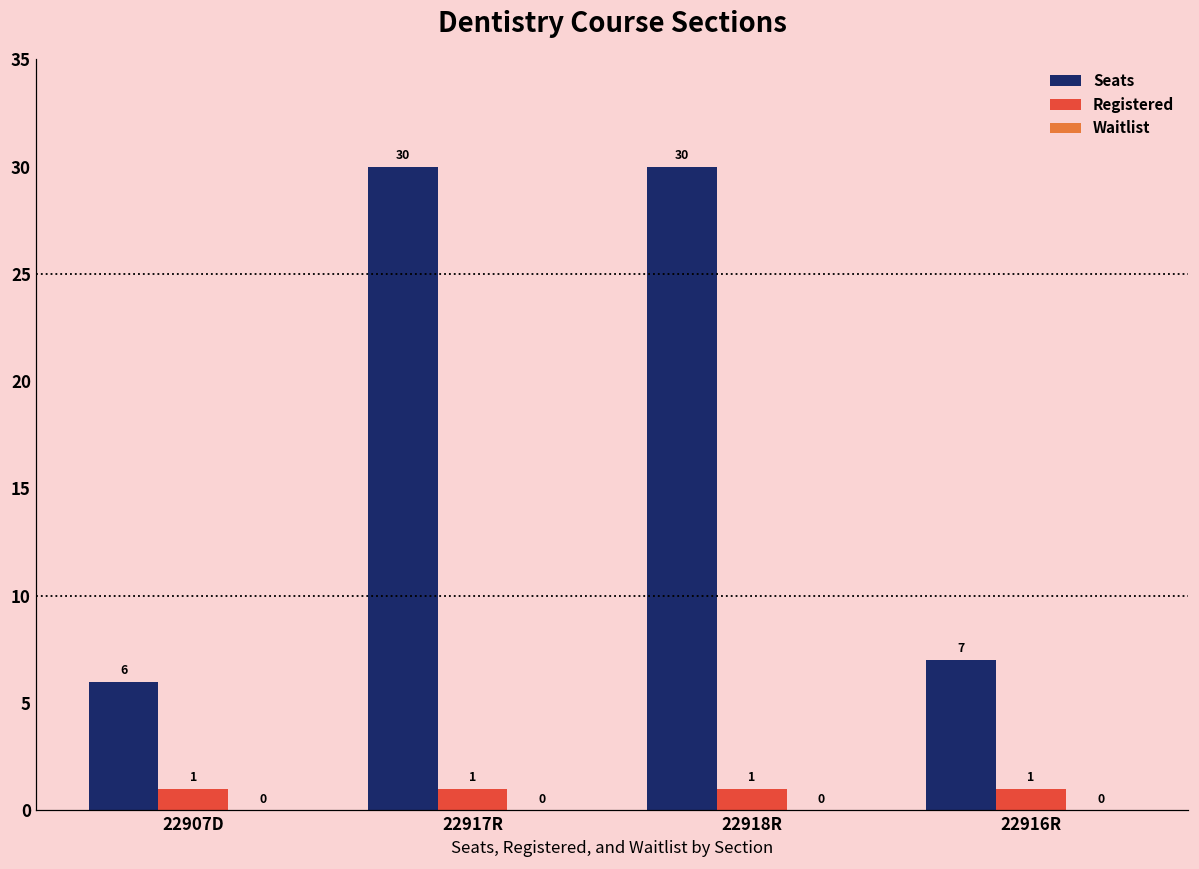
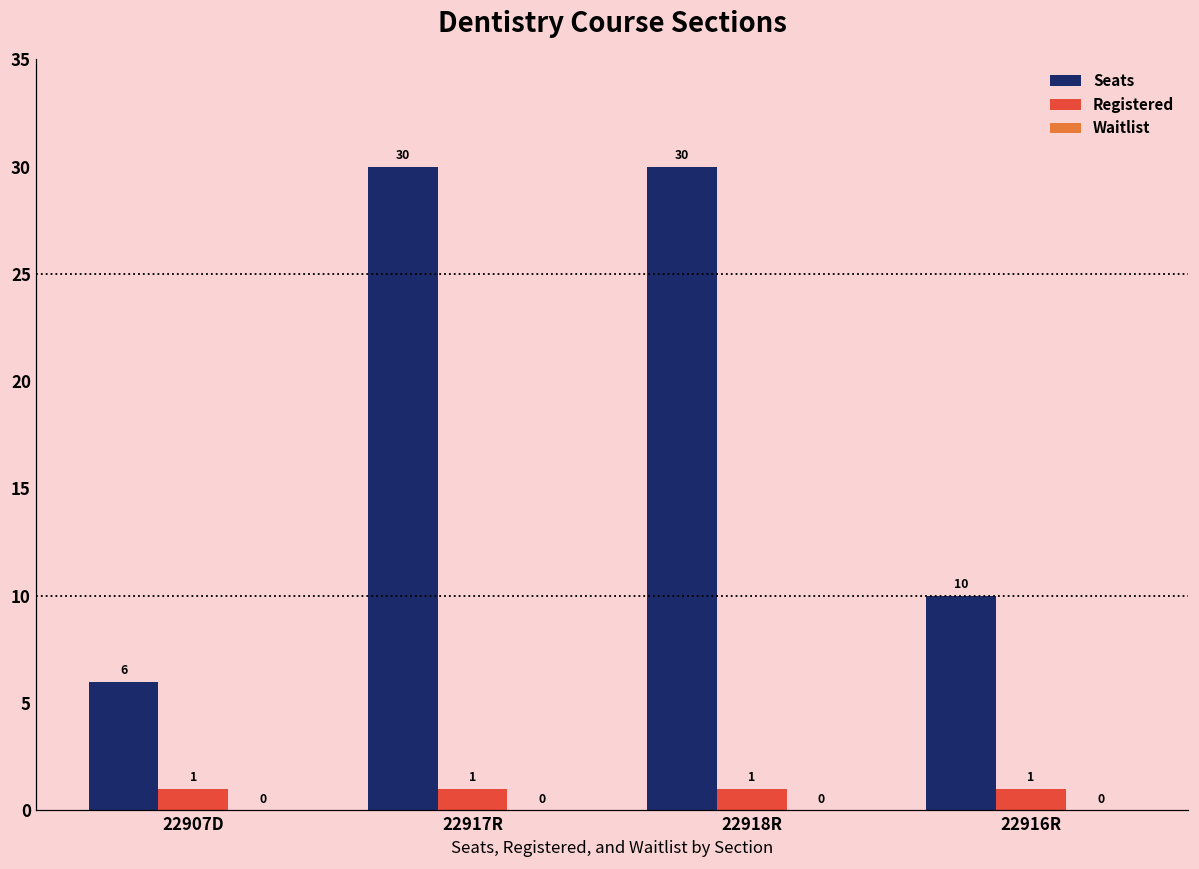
Seats, 22916R: 7 -> 10
